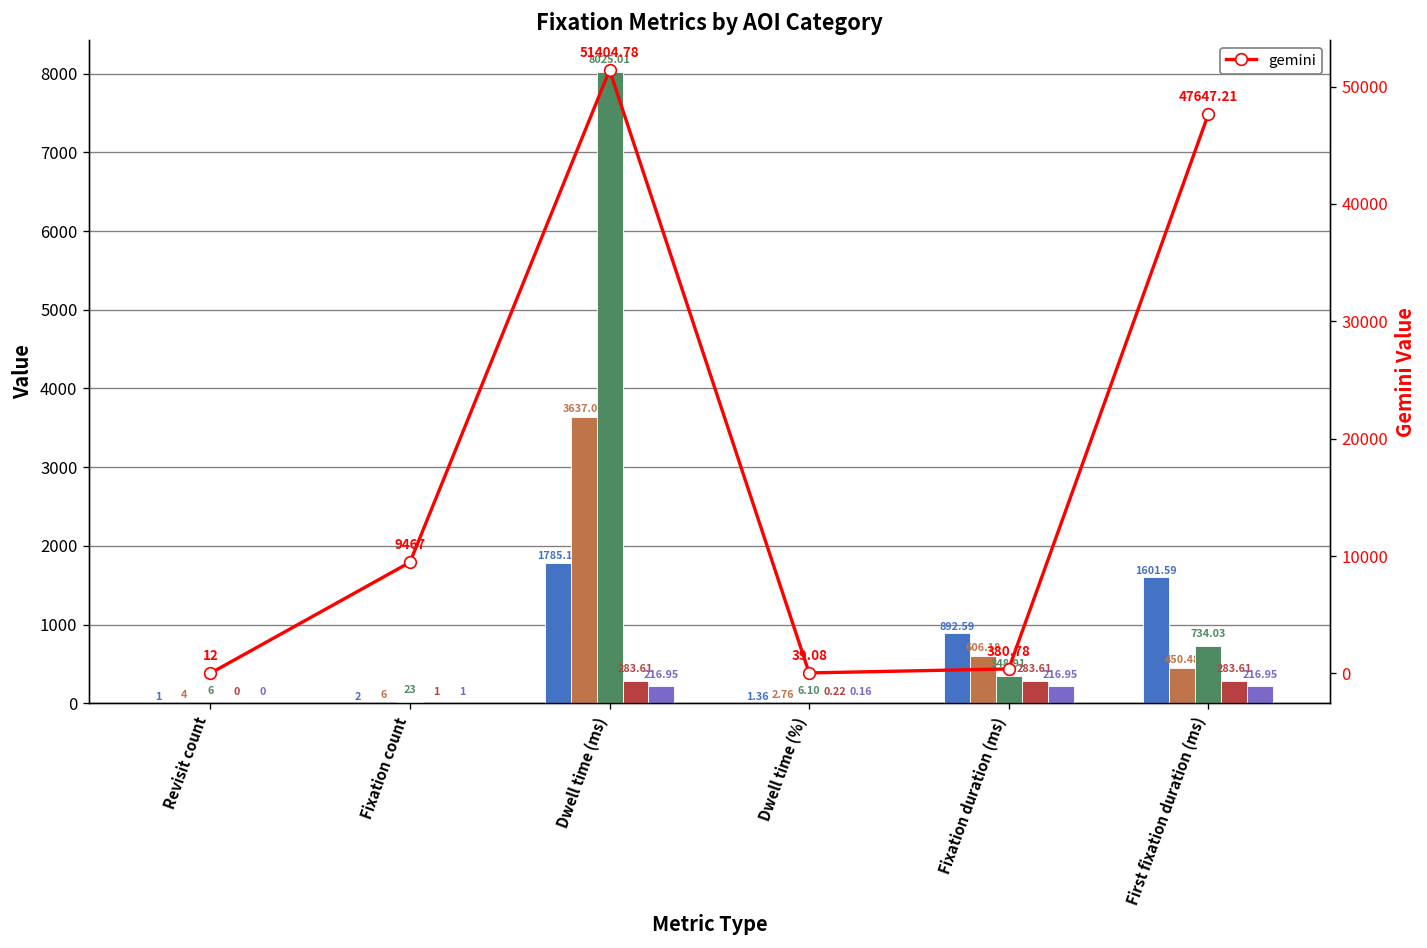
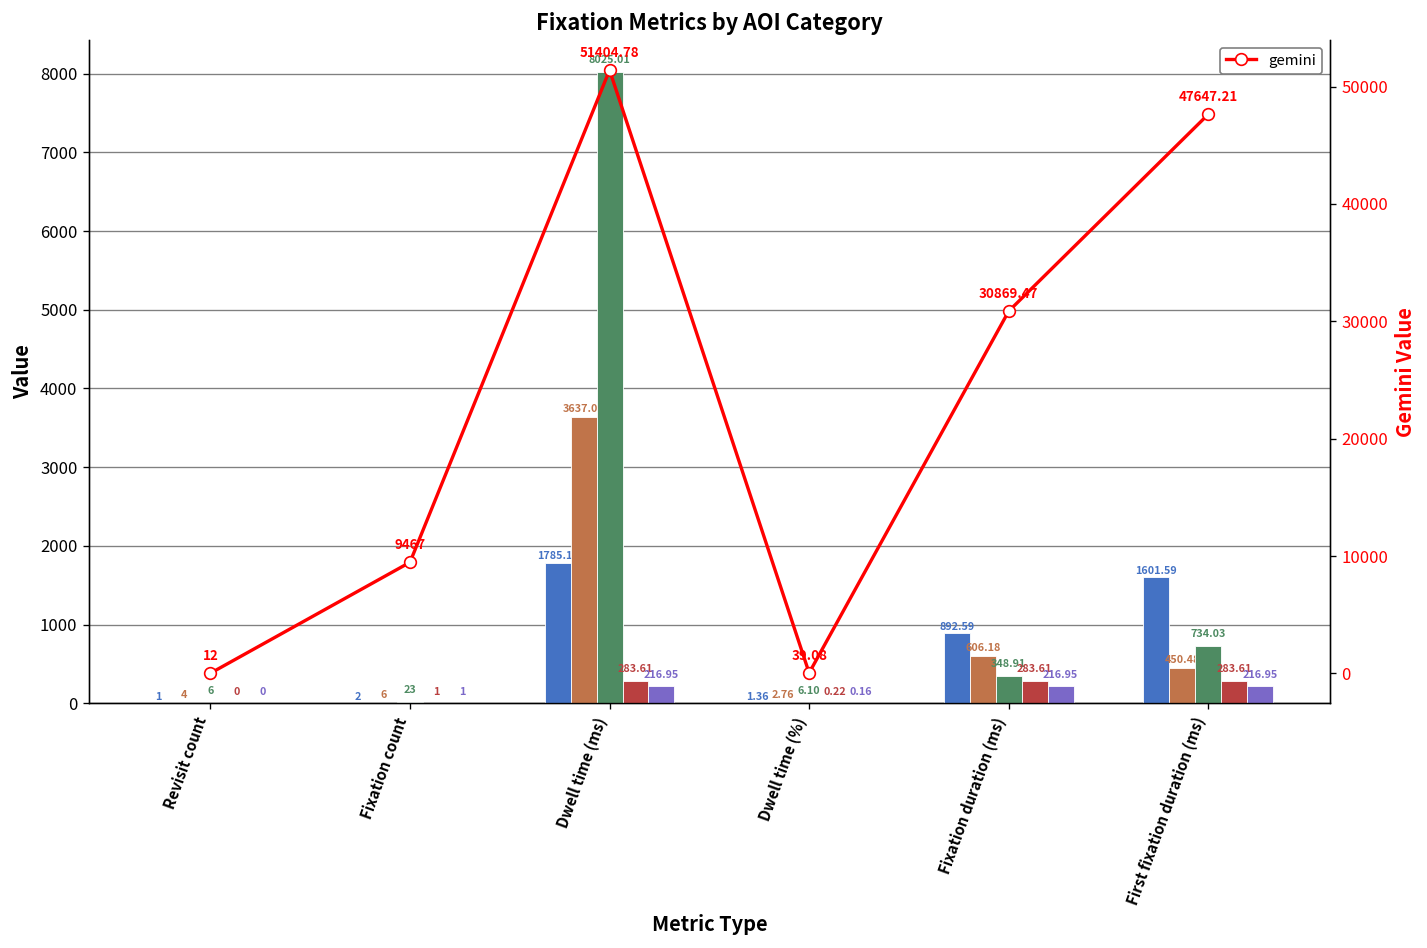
gemini, Fixation duration (ms): 380.78 -> 30869.47
